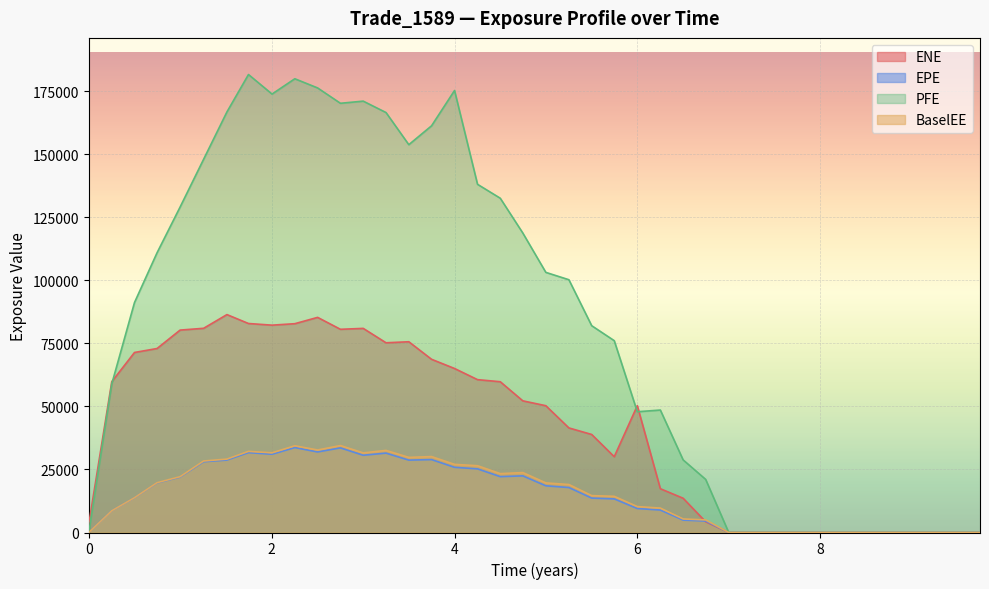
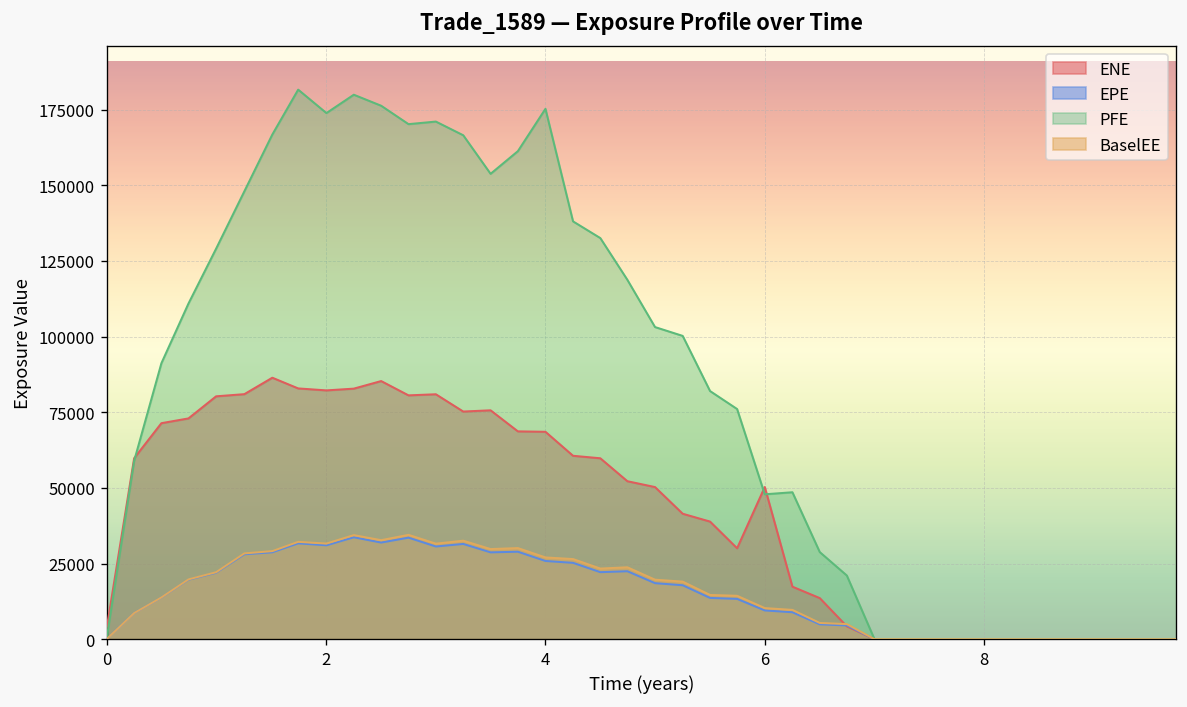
ENE, 4: 65000 -> 69000
